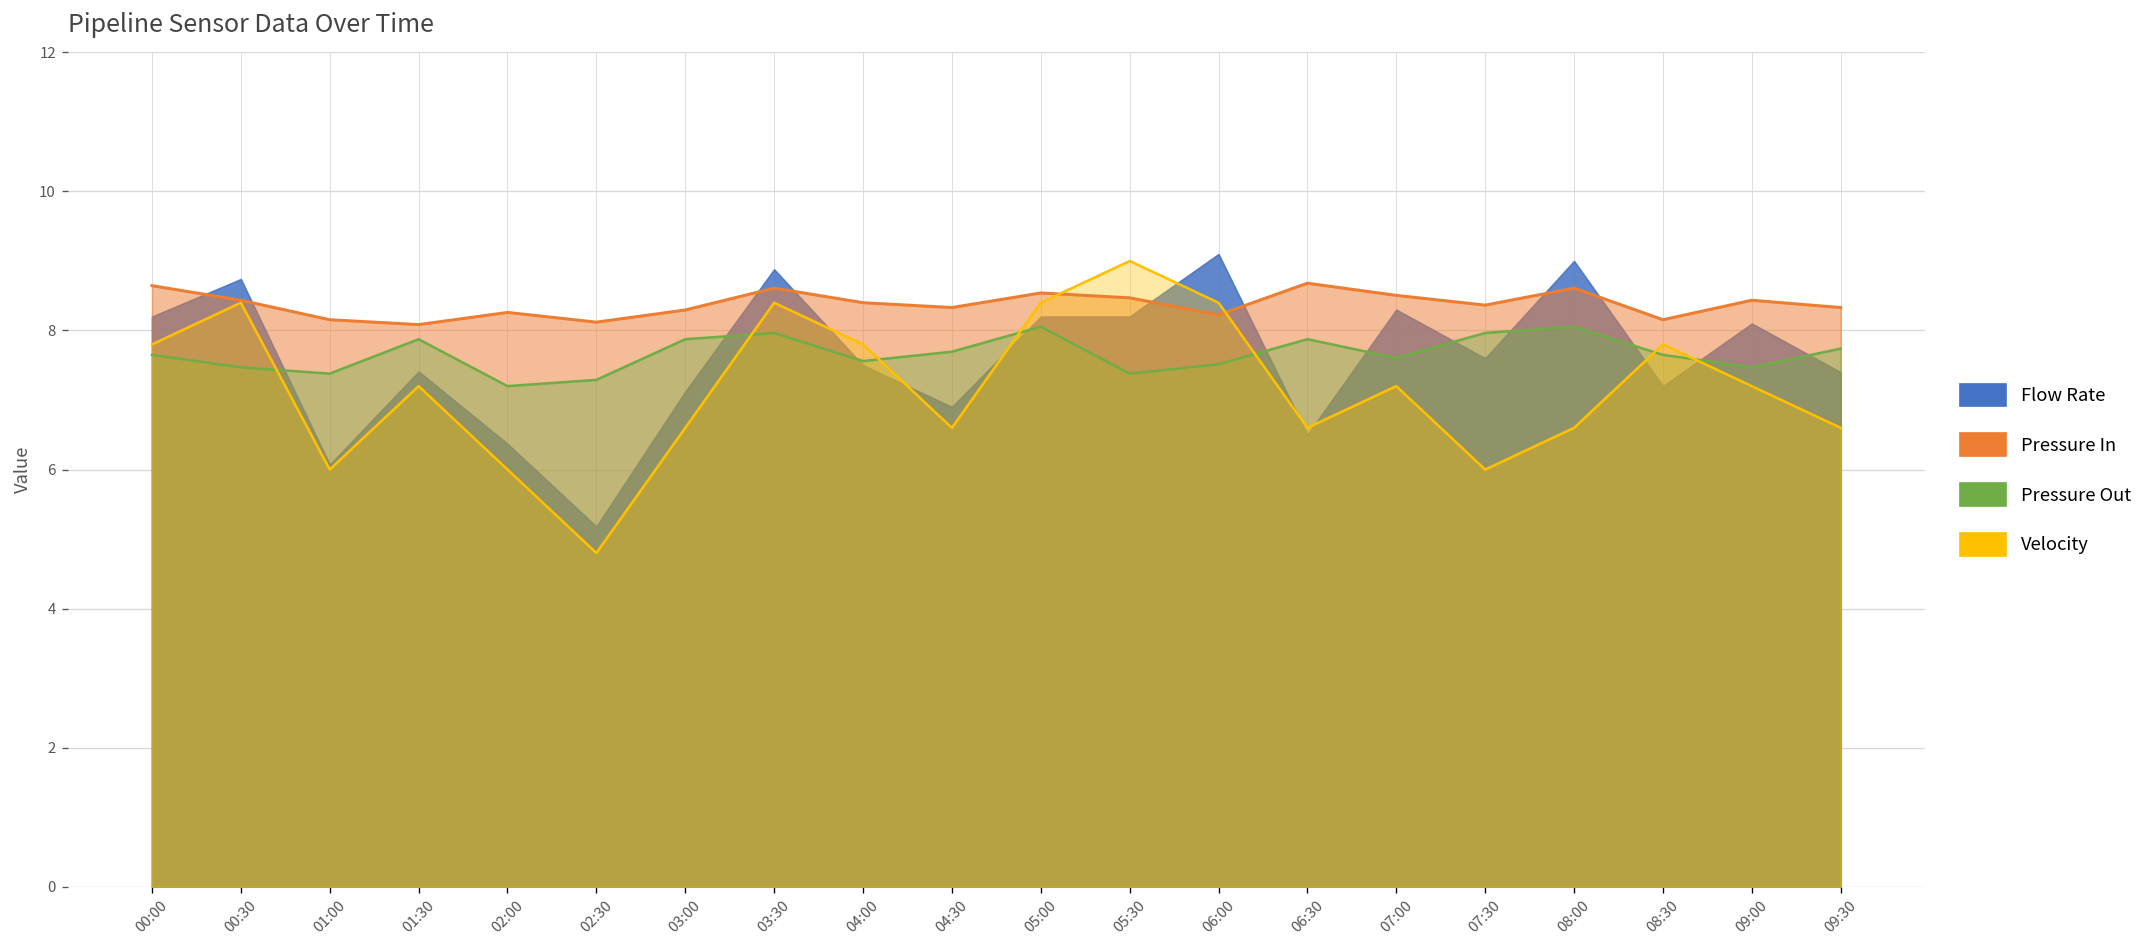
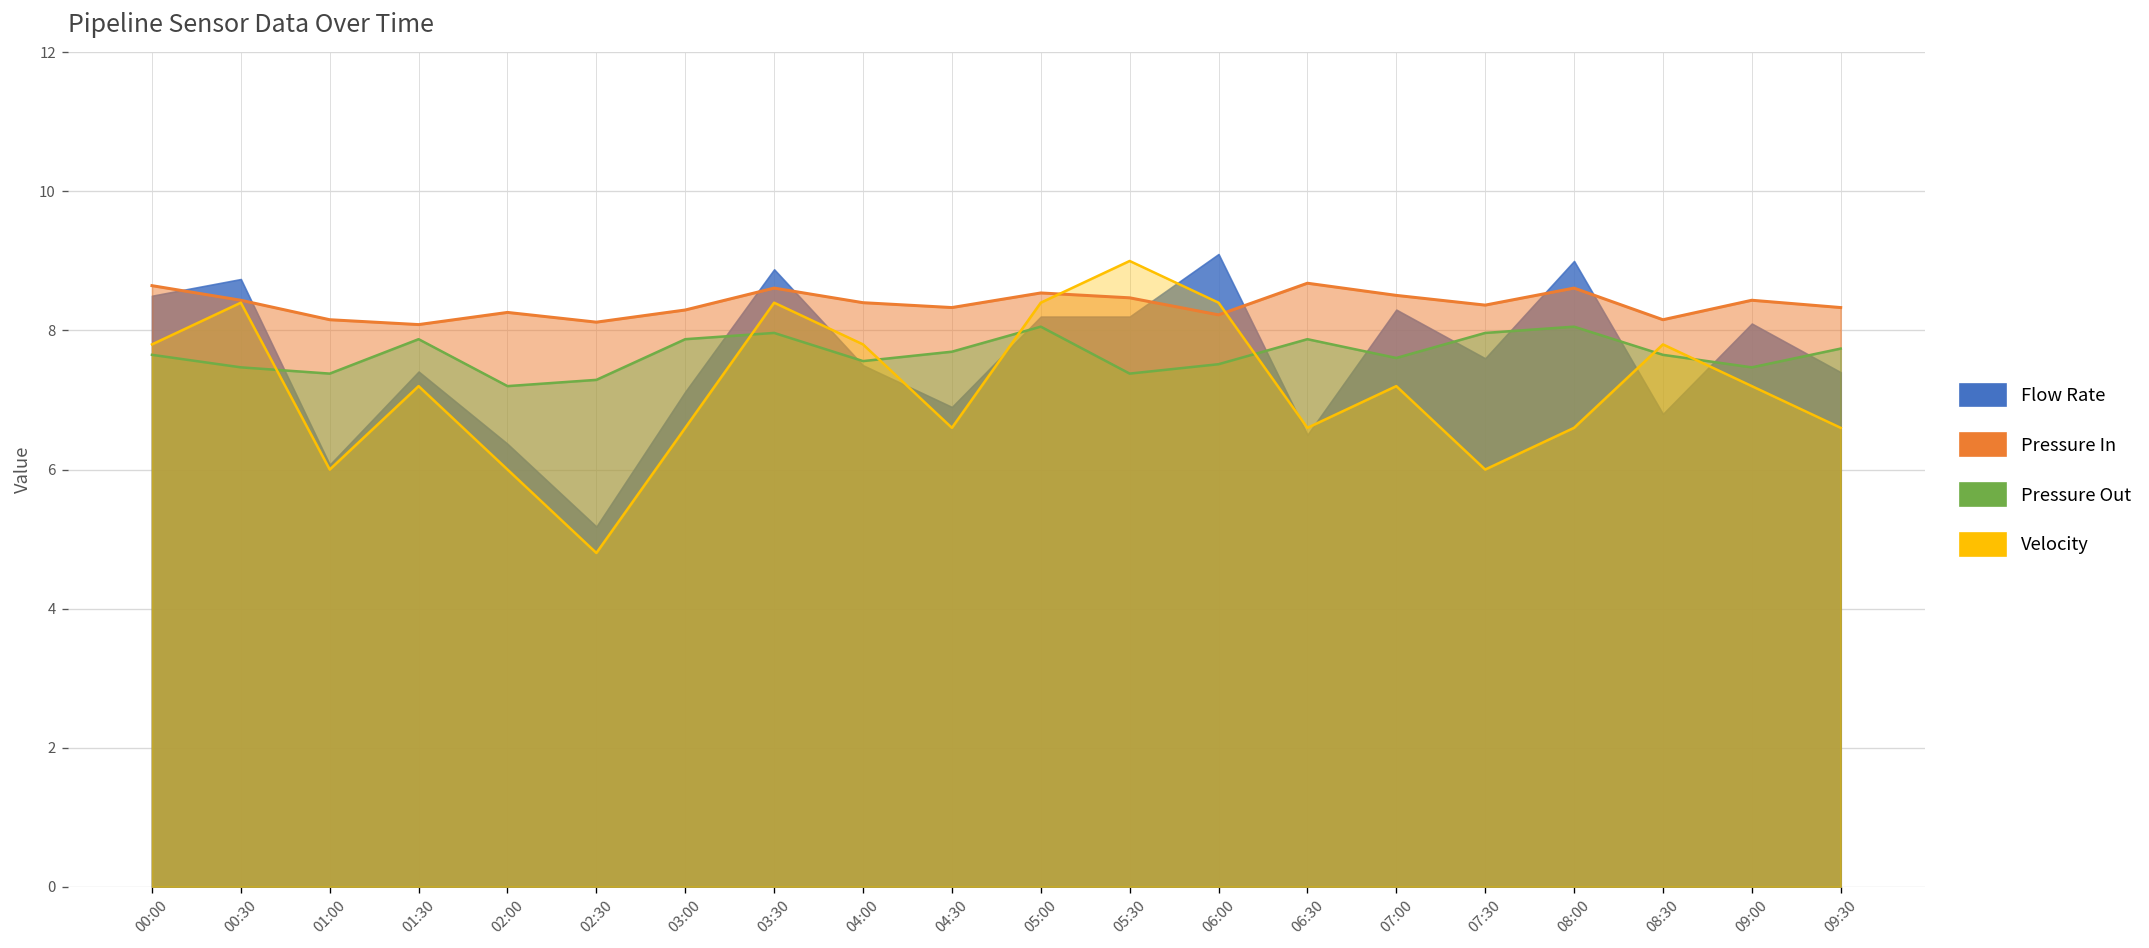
Flow Rate, 00:00: 8.2 -> 8.5
Flow Rate, 08:30: 7.2 -> 6.8
